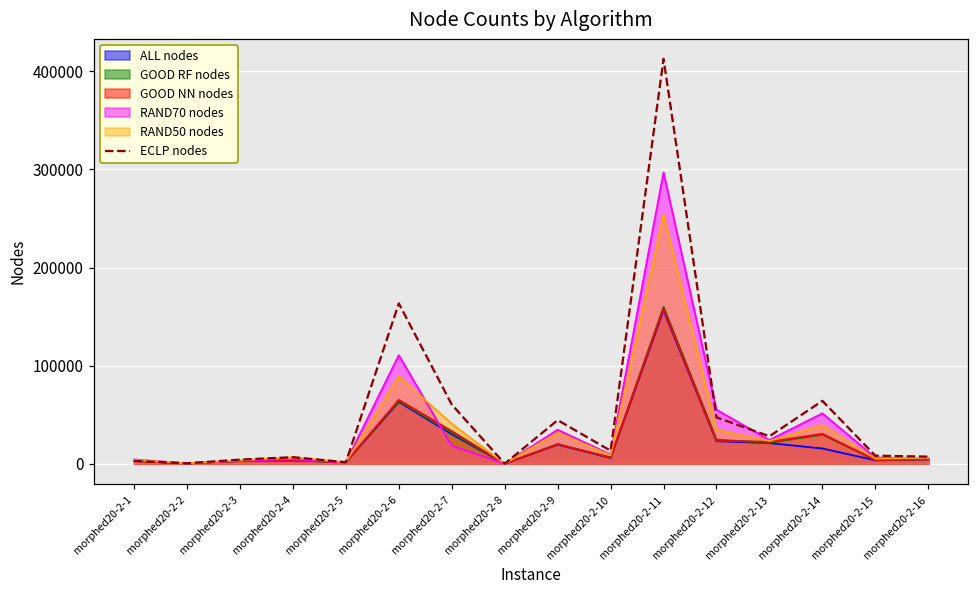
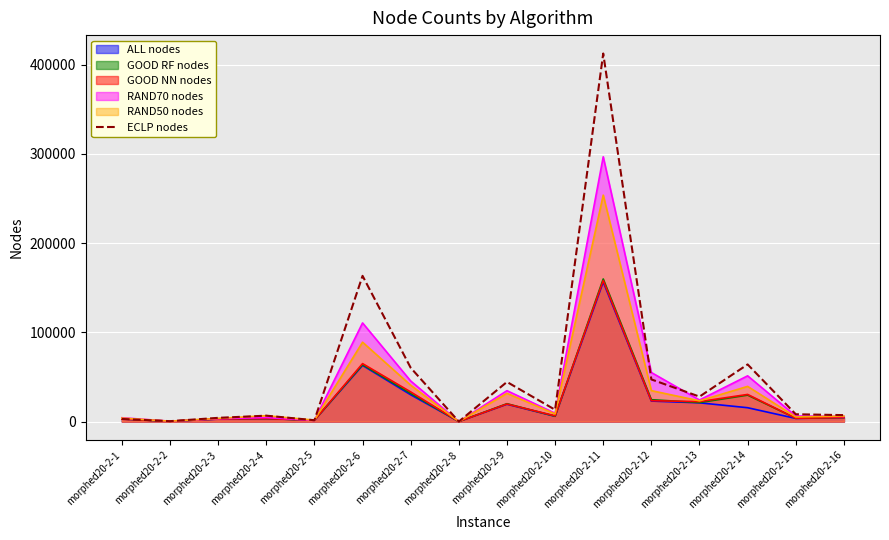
RAND70 nodes, morphed20-2-7: 20000 -> 50000
